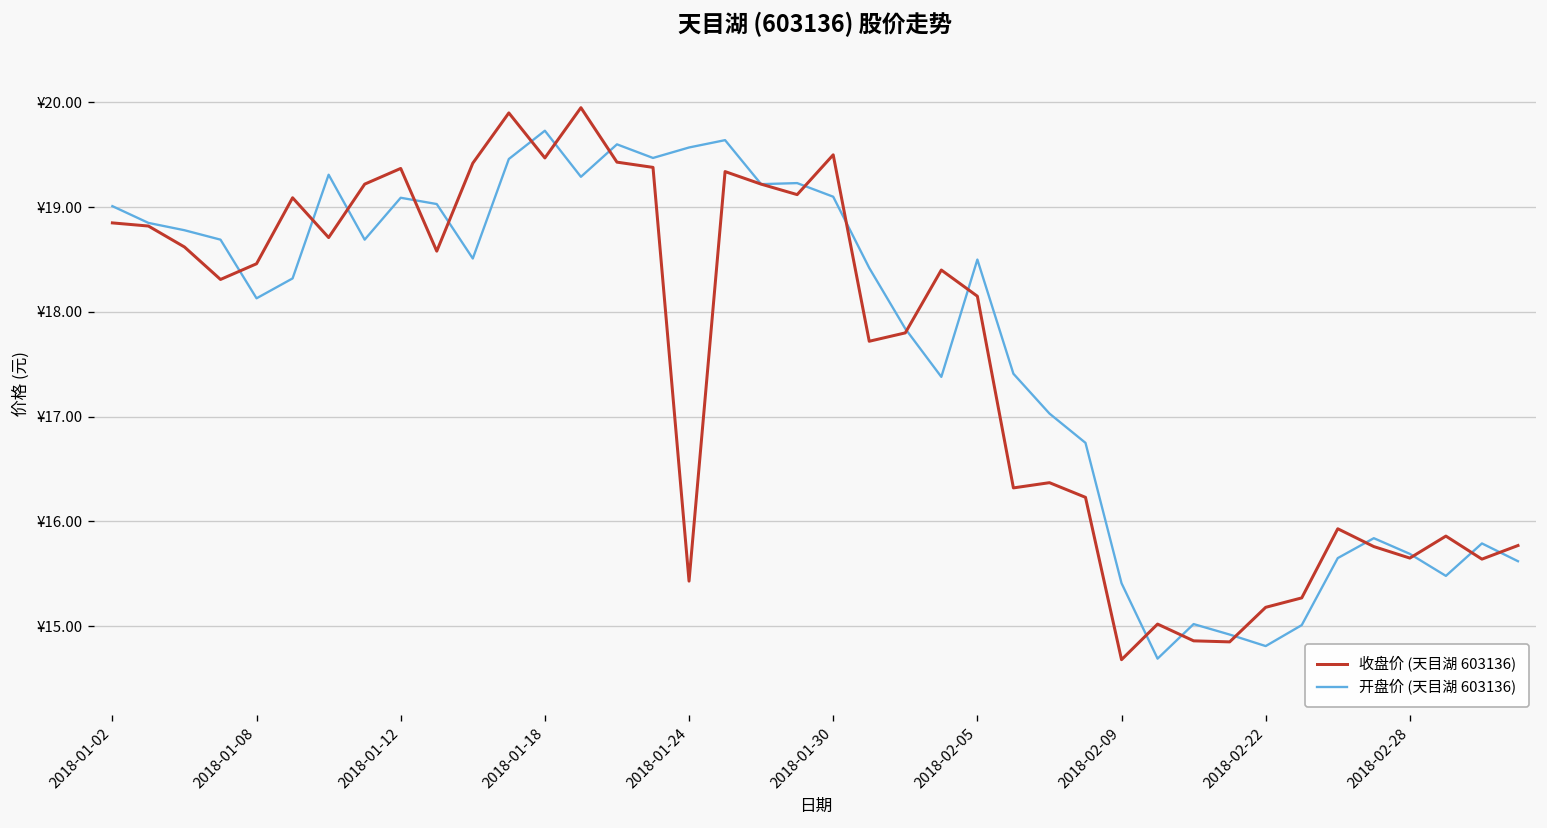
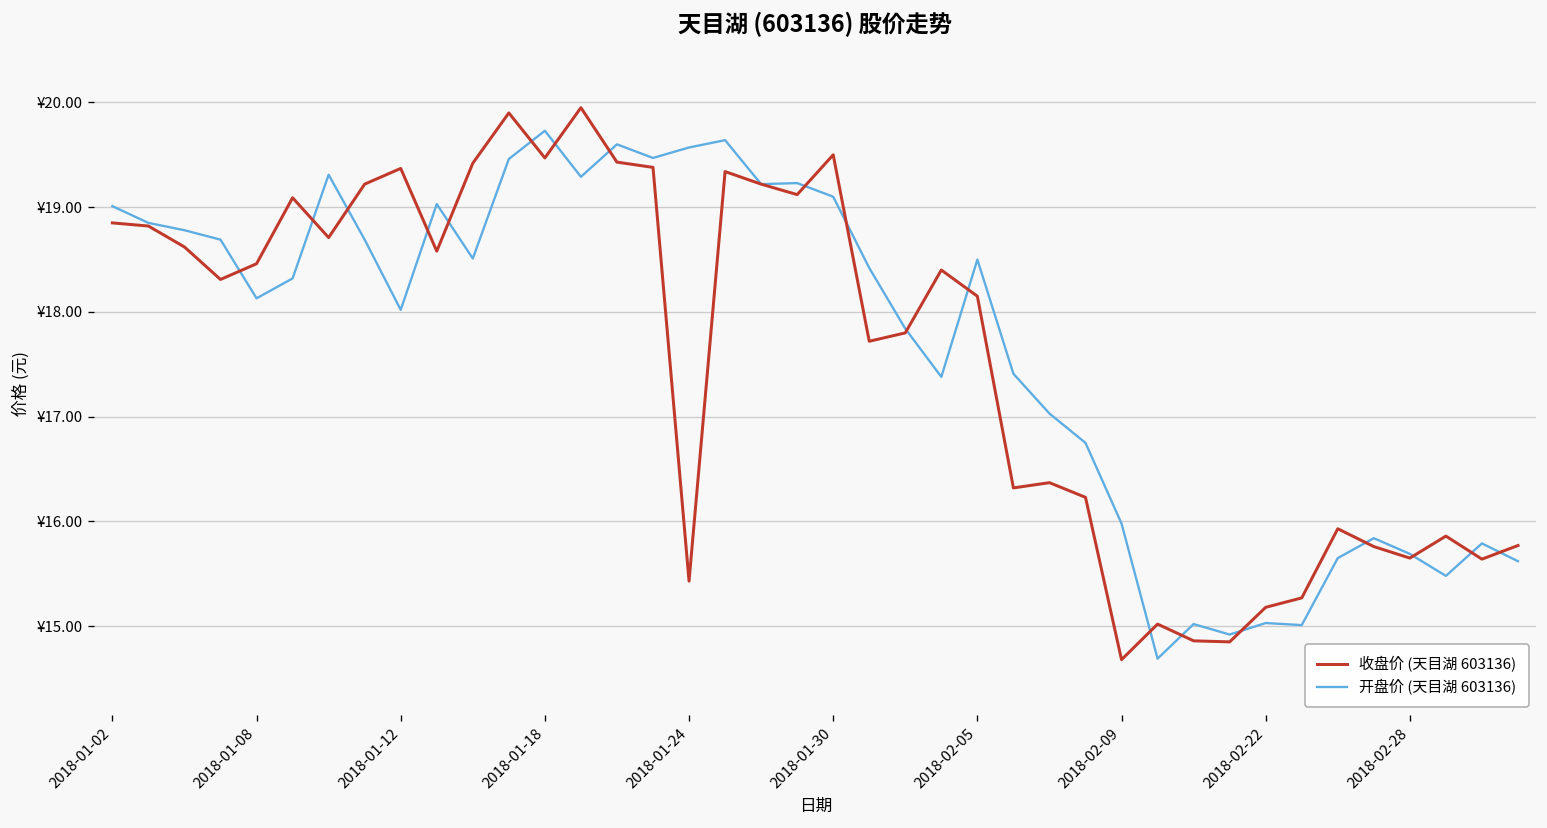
开盘价 (天目湖 603136), 2018-01-12: ¥19.1 -> ¥18.0
开盘价 (天目湖 603136), 2018-02-09: ¥15.4 -> ¥16.0
开盘价 (天目湖 603136), 2018-02-22: ¥14.8 -> ¥15.0
